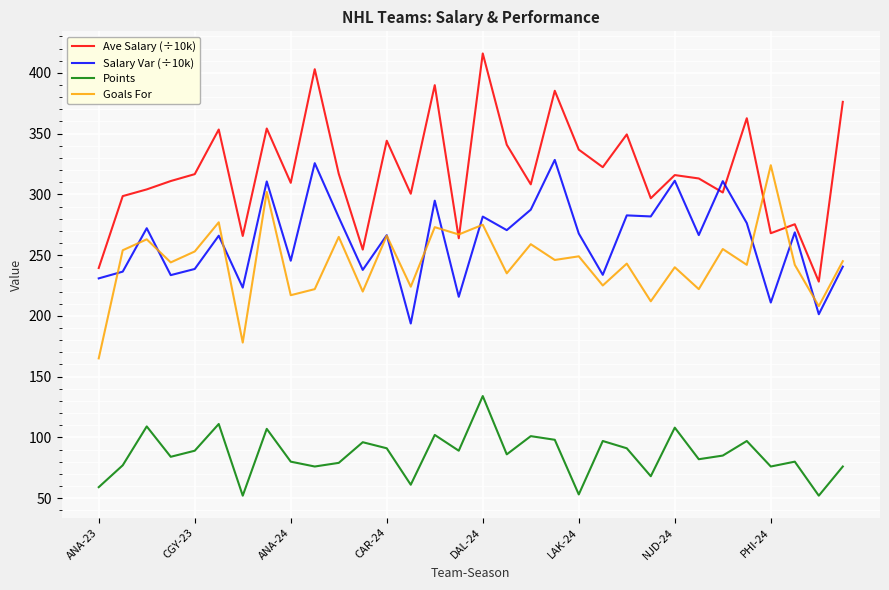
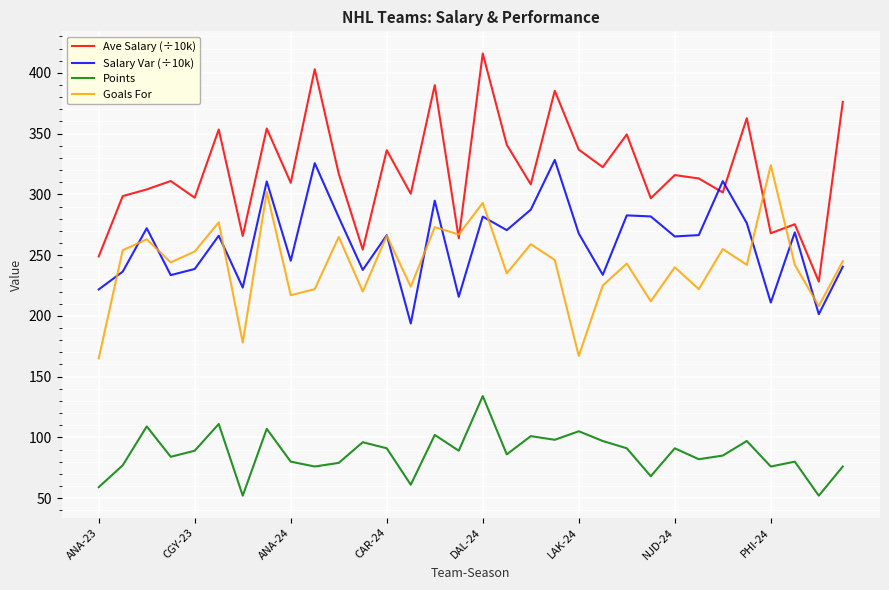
Ave Salary (÷10k), ANA-23: 239 -> 249
Salary Var (÷10k), ANA-23: 231 -> 222
Ave Salary (÷10k), CGY-23: 317 -> 297
Ave Salary (÷10k), CAR-24: 344 -> 336
Goals For, DAL-24: 275 -> 293
Points, LAK-24: 53 -> 105
Goals For, LAK-24: 249 -> 167
Salary Var (÷10k), NJD-24: 311 -> 265
Points, NJD-24: 108 -> 91
